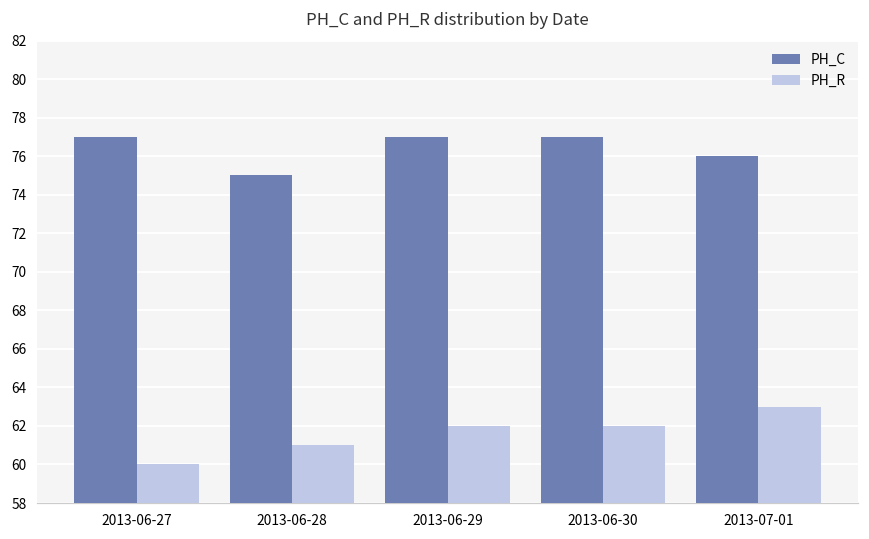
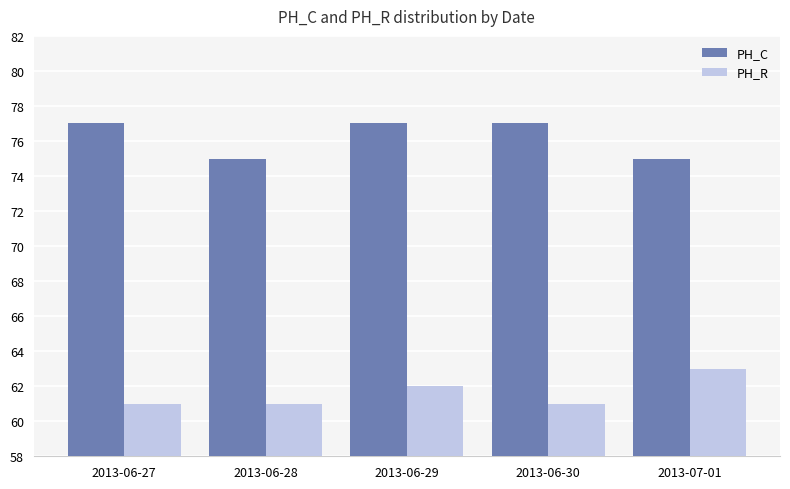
PH_R, 2013-06-27: 60 -> 61
PH_R, 2013-06-30: 62 -> 61
PH_C, 2013-07-01: 76 -> 75
